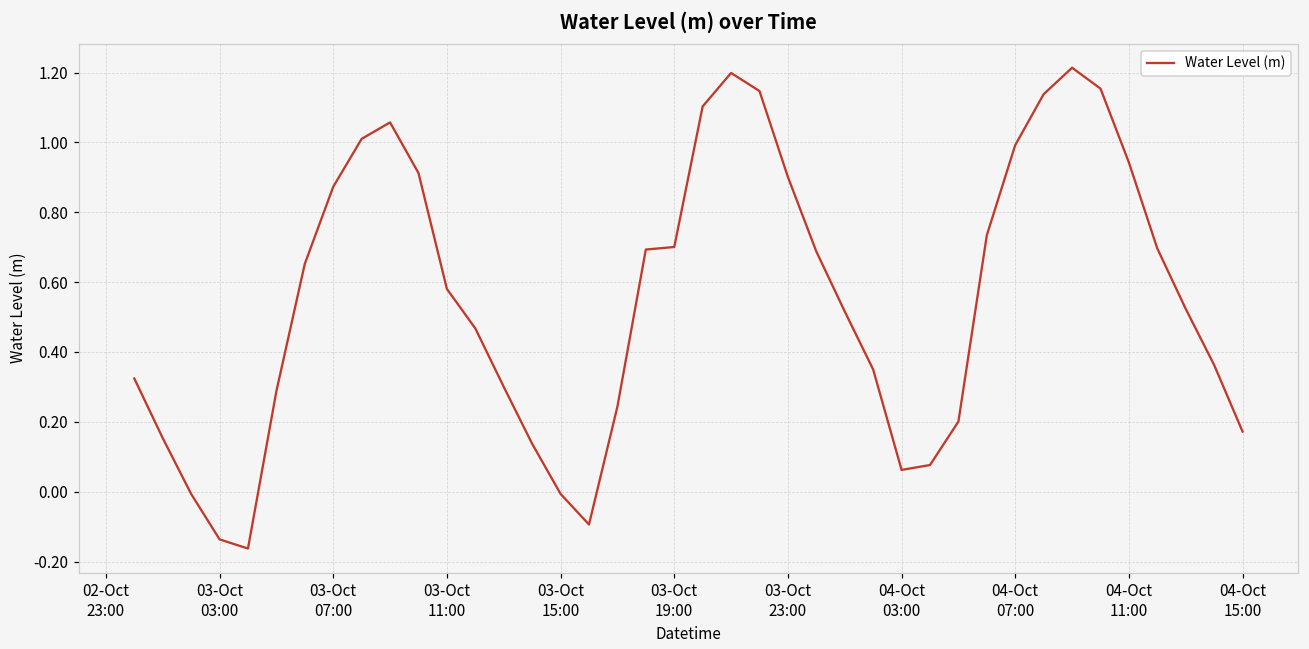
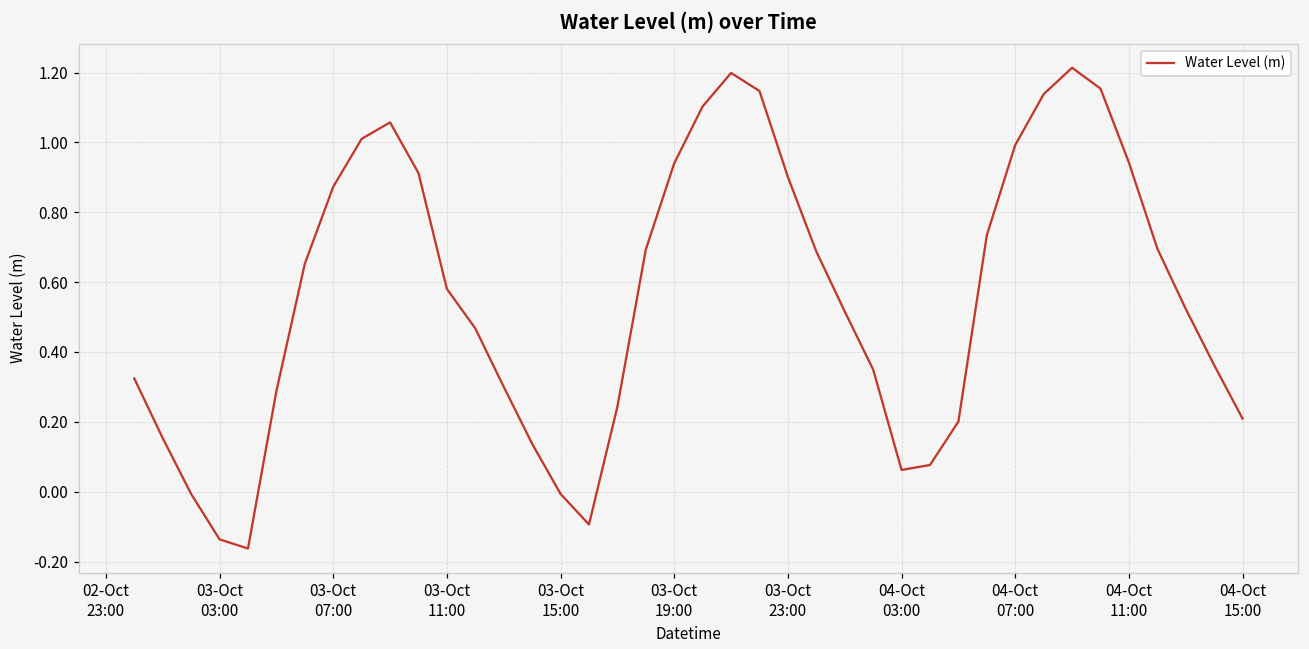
03-Oct 19:00: 0.70 -> 0.94
04-Oct 15:00: 0.17 -> 0.21
